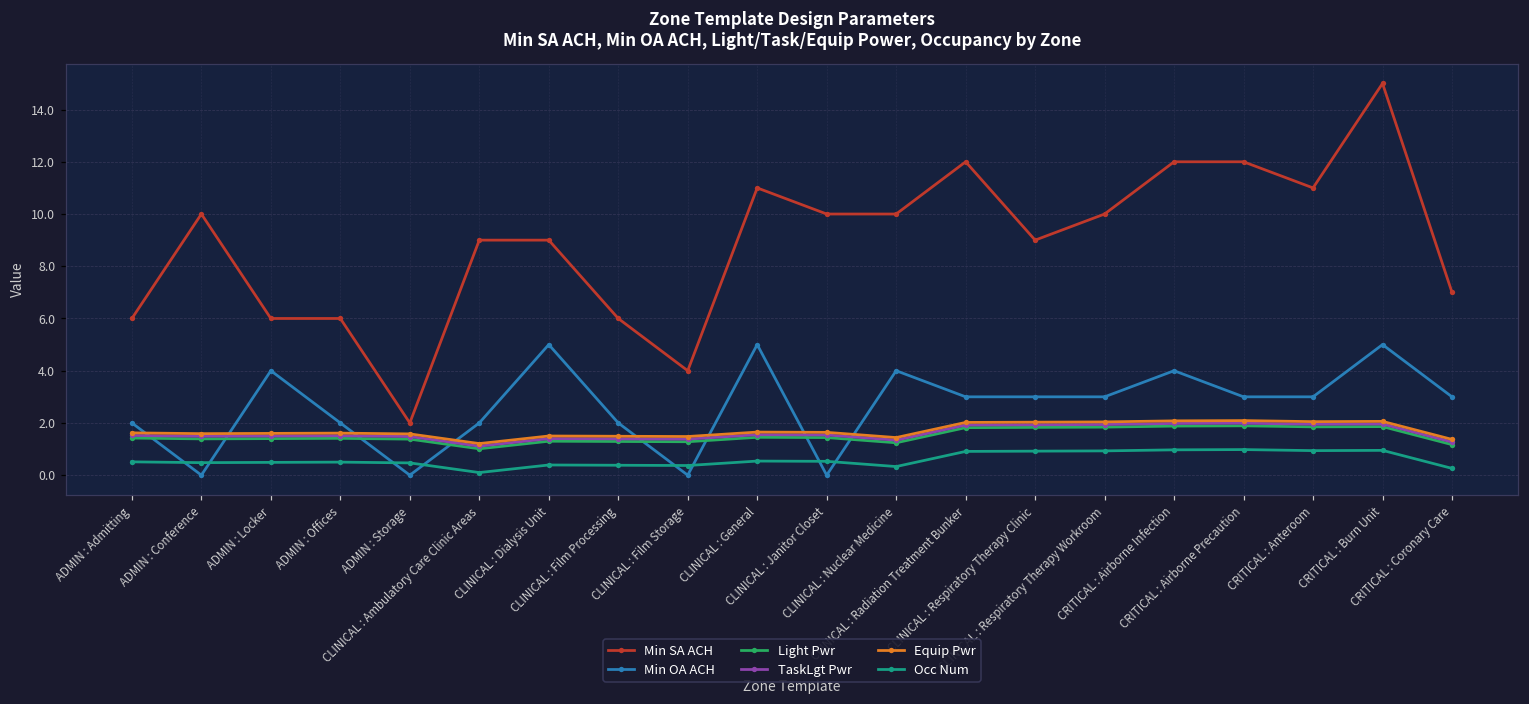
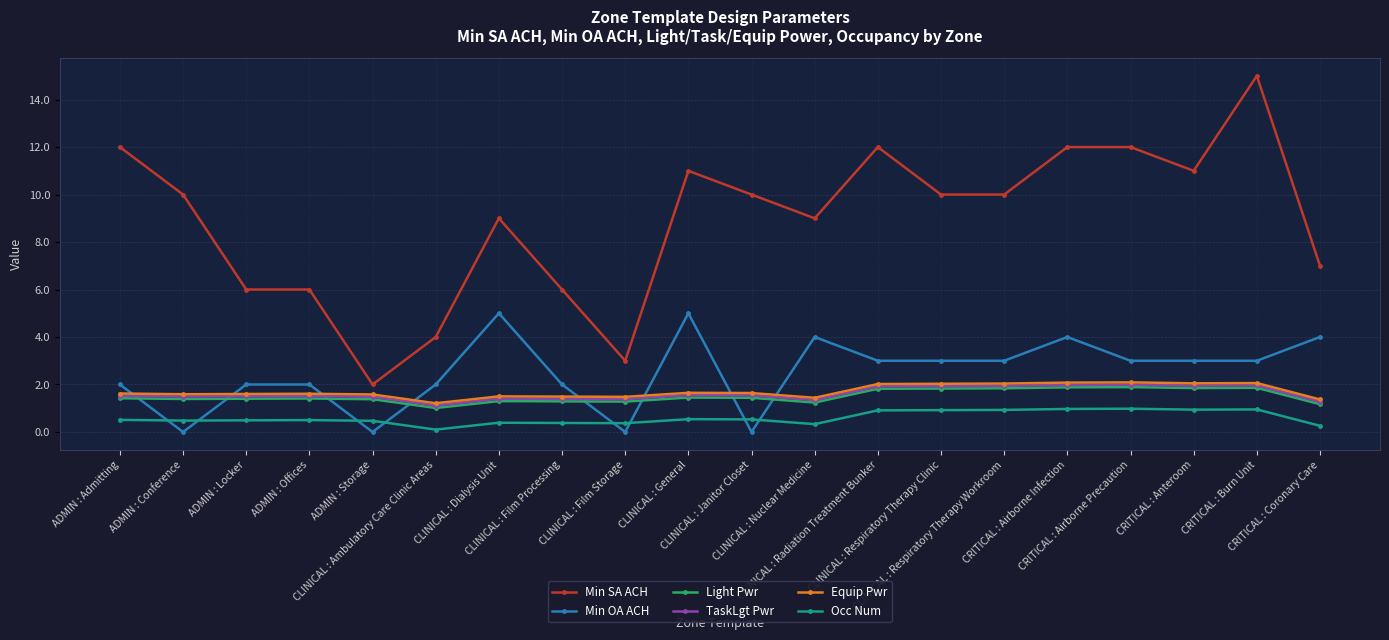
Min SA ACH, ADMIN : Admitting: 6 -> 12
Min OA ACH, ADMIN : Locker: 4 -> 2
Min SA ACH, CLINICAL : Ambulatory Care Clinic Areas: 9 -> 4
Min SA ACH, CLINICAL : Film Storage: 4 -> 3
Min SA ACH, CLINICAL : Nuclear Medicine: 10 -> 9
Min SA ACH, CLINICAL : Respiratory Therapy Clinic: 9 -> 10
Min OA ACH, CRITICAL : Burn Unit: 5 -> 3
Min OA ACH, CRITICAL : Coronary Care: 3 -> 4
